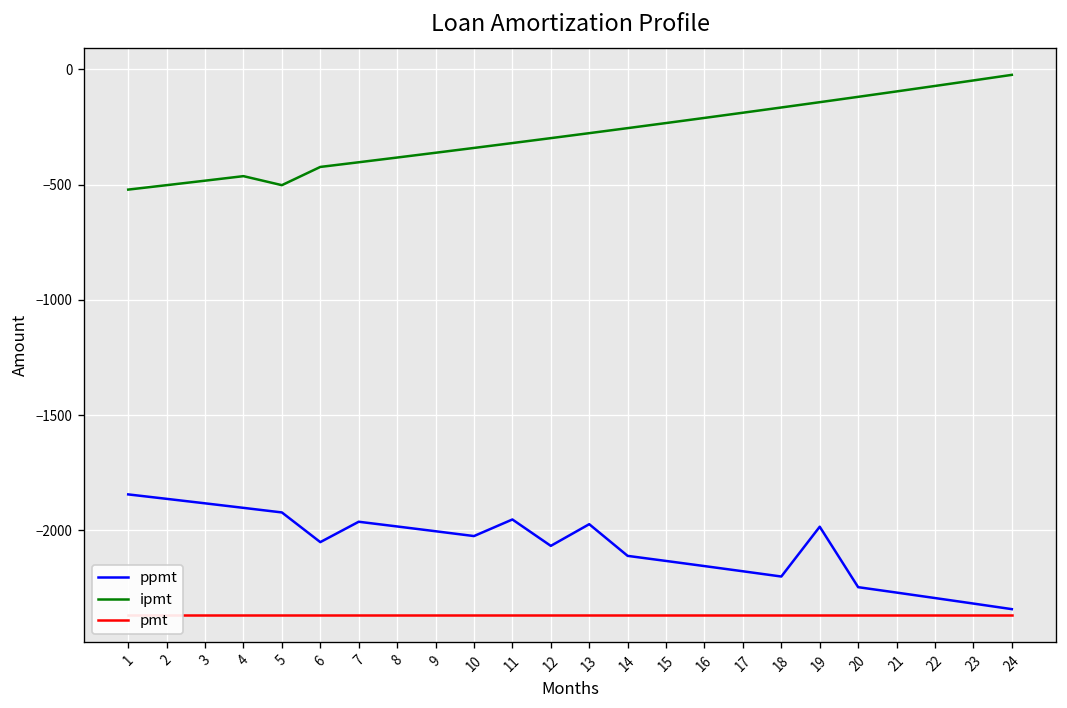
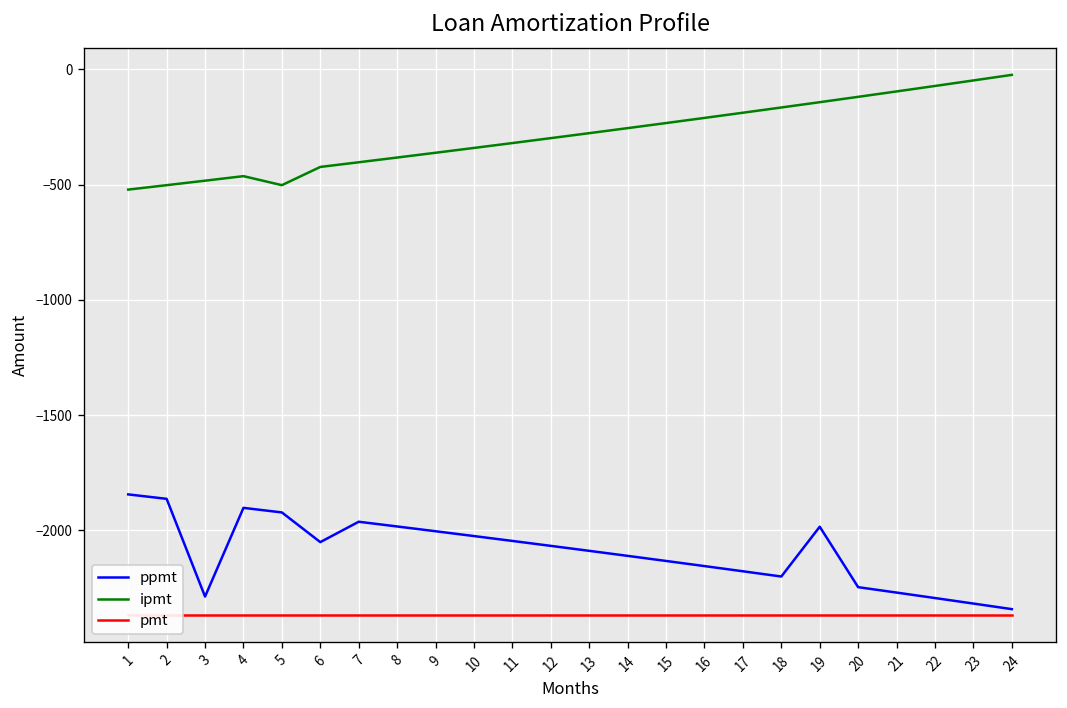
ppmt, 3: -1880 -> -2290
ppmt, 11: -1950 -> -2050
ppmt, 13: -1970 -> -2090
